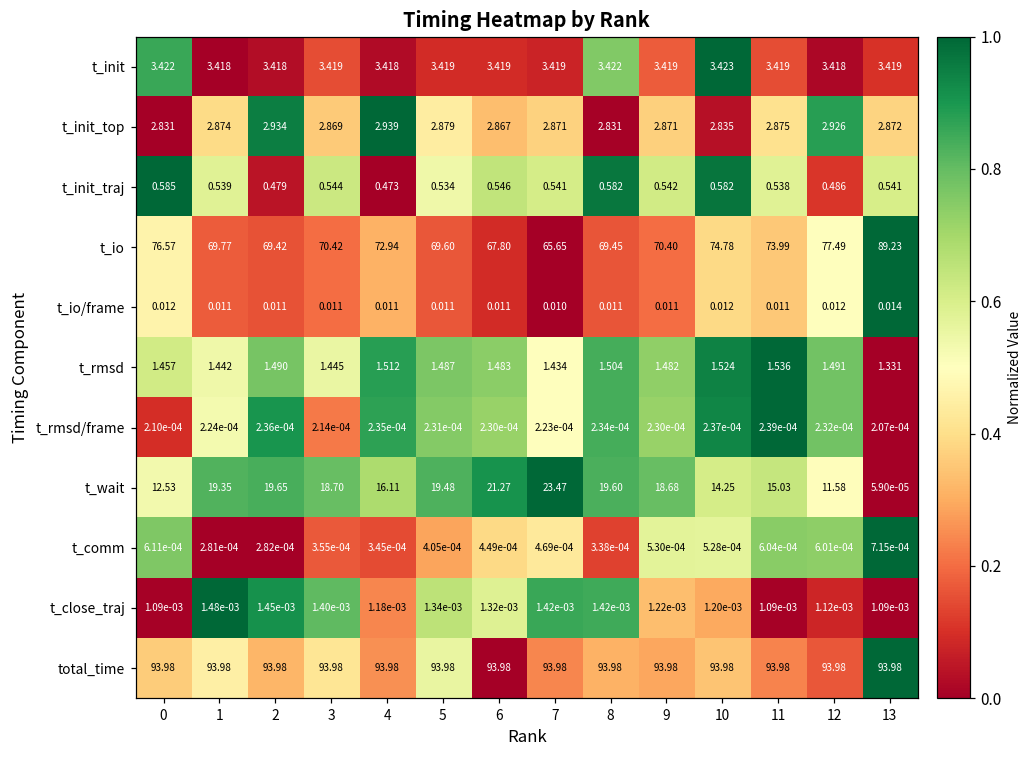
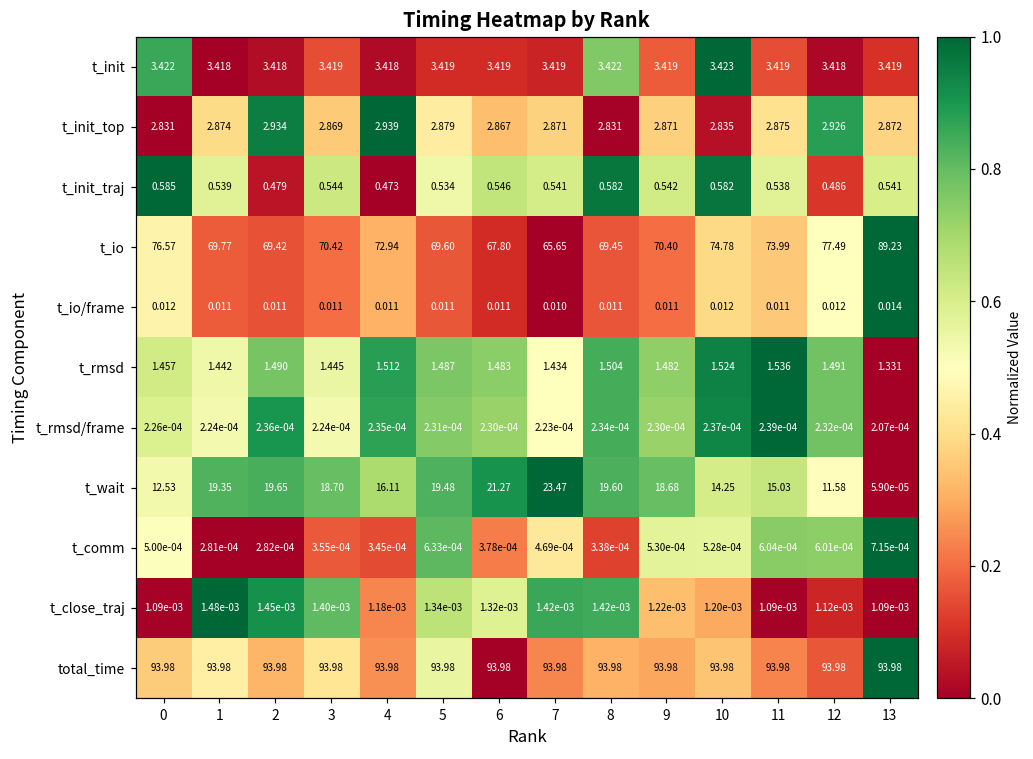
t_rmsd/frame, 0: 2.10e-04 -> 2.26e-04
t_rmsd/frame, 3: 2.14e-04 -> 2.24e-04
t_comm, 0: 6.11e-04 -> 5.00e-04
t_comm, 5: 4.05e-04 -> 6.33e-04
t_comm, 6: 4.49e-04 -> 3.78e-04
